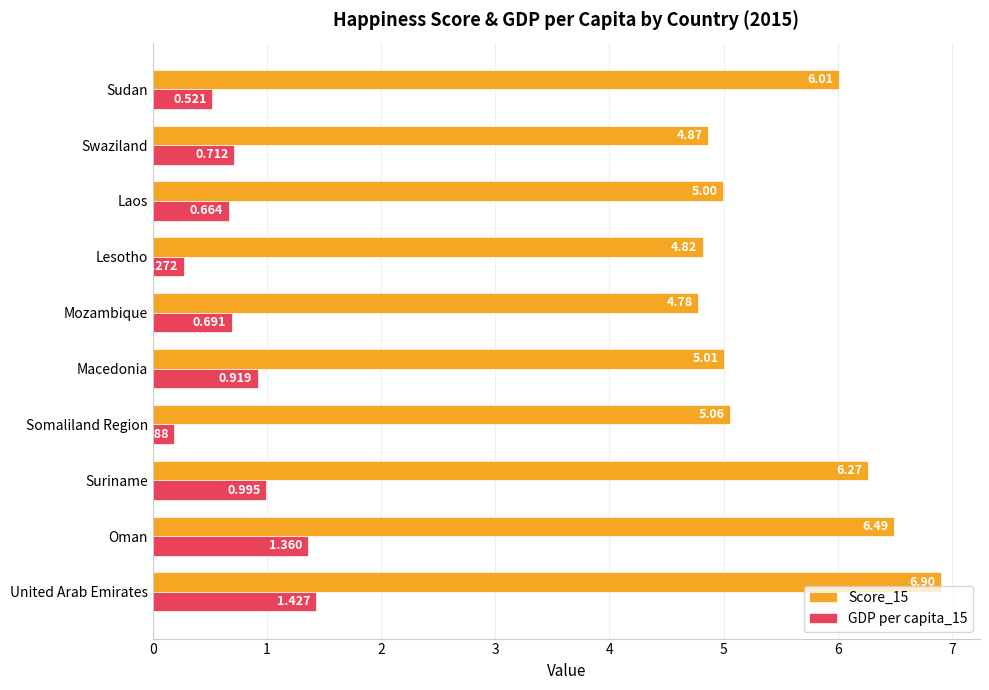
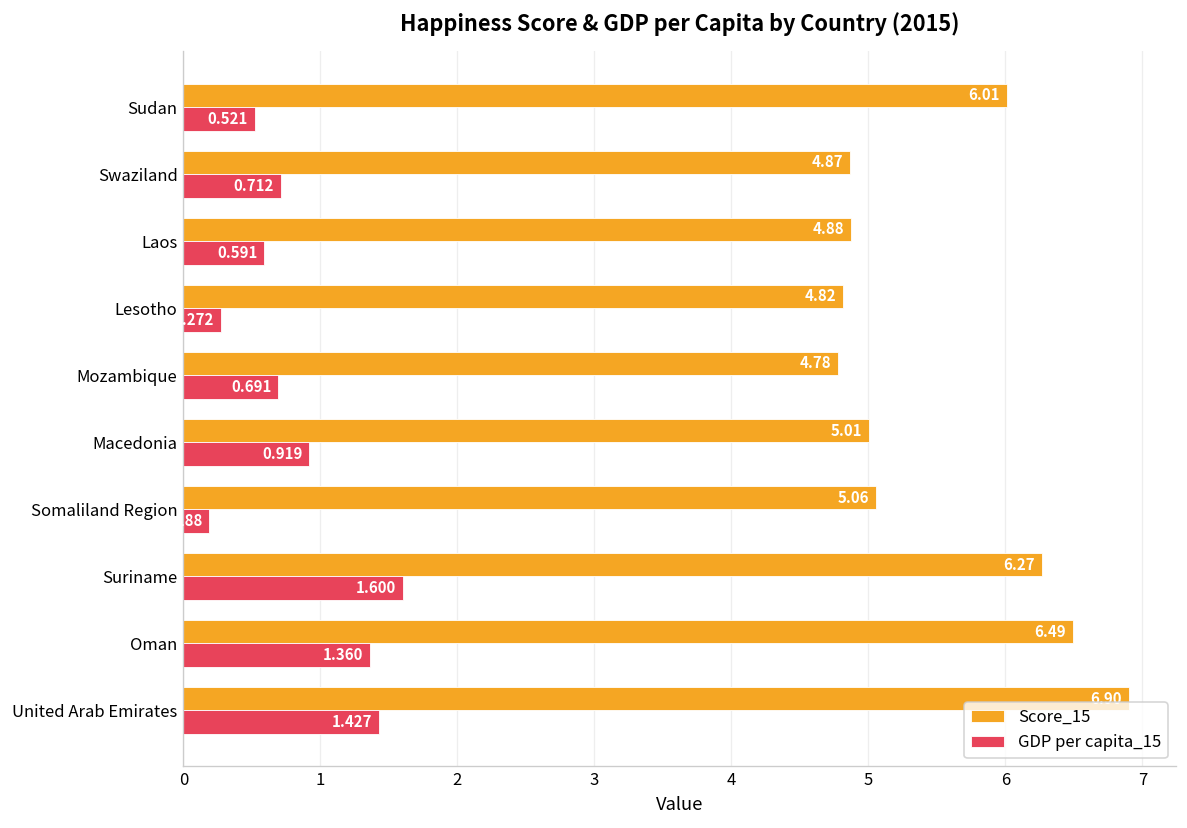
Score_15, Laos: 5.00 -> 4.88
GDP per capita_15, Laos: 0.664 -> 0.591
GDP per capita_15, Suriname: 0.995 -> 1.600
